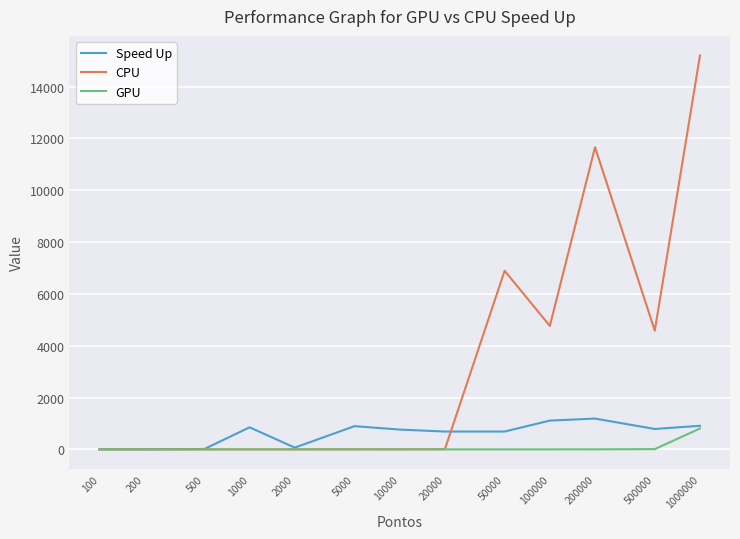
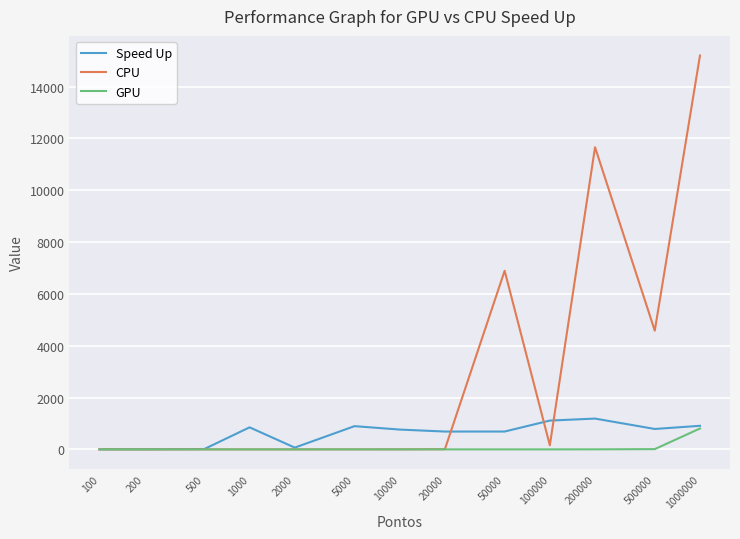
CPU, 100000: 4800 -> 200
